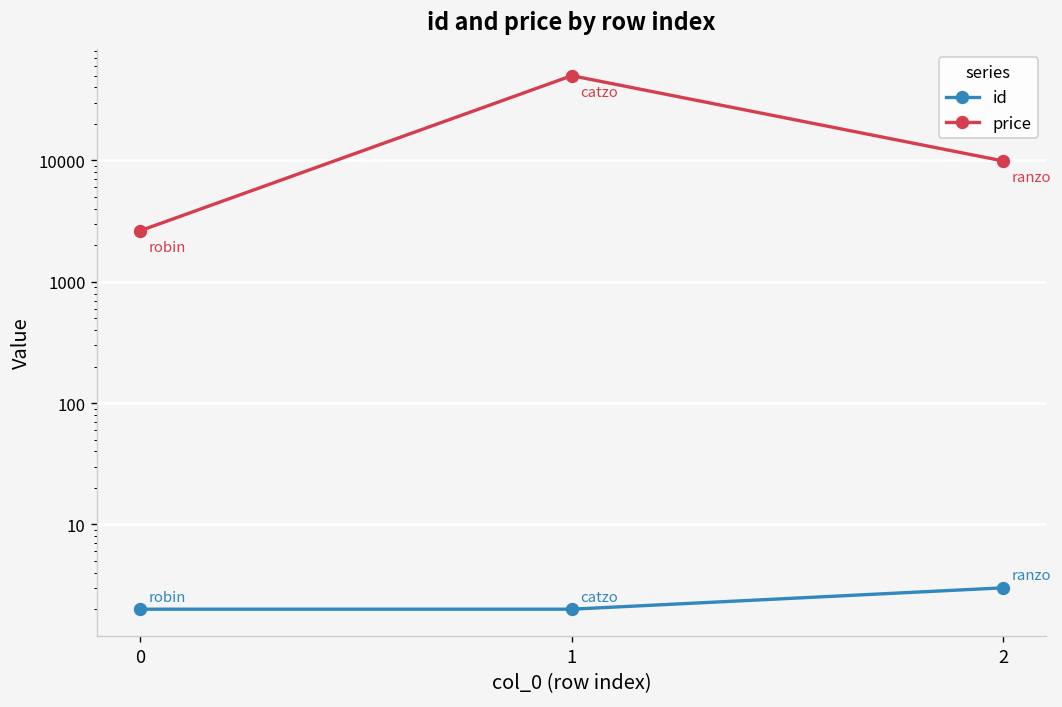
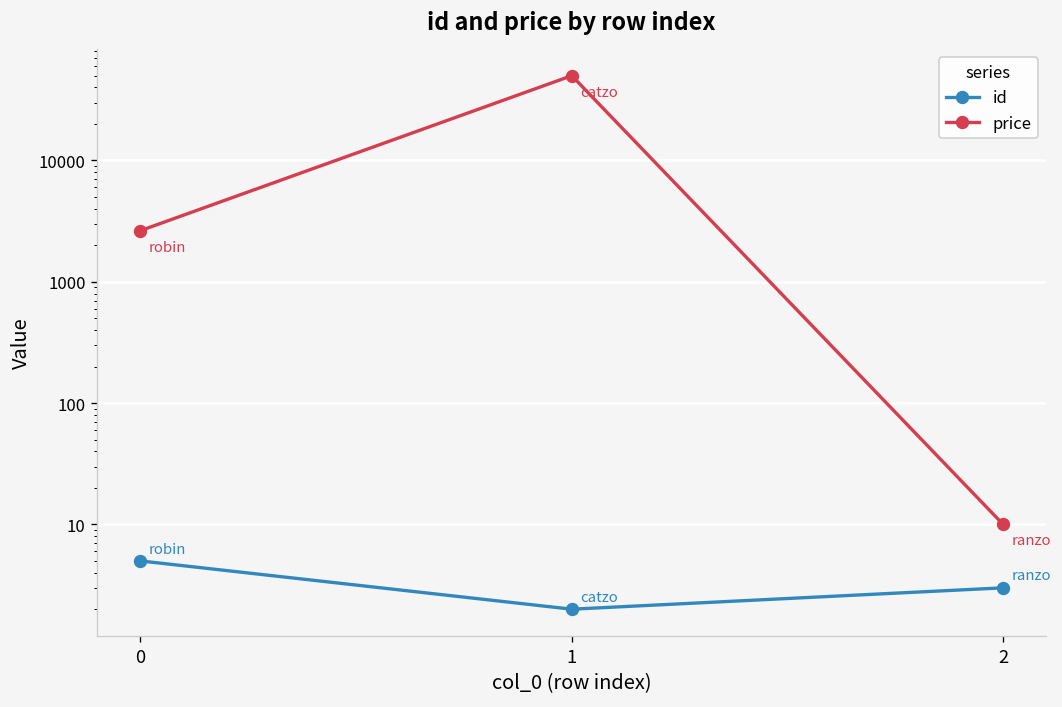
id, 0: 2 -> 5
price, 2: 10000 -> 10
